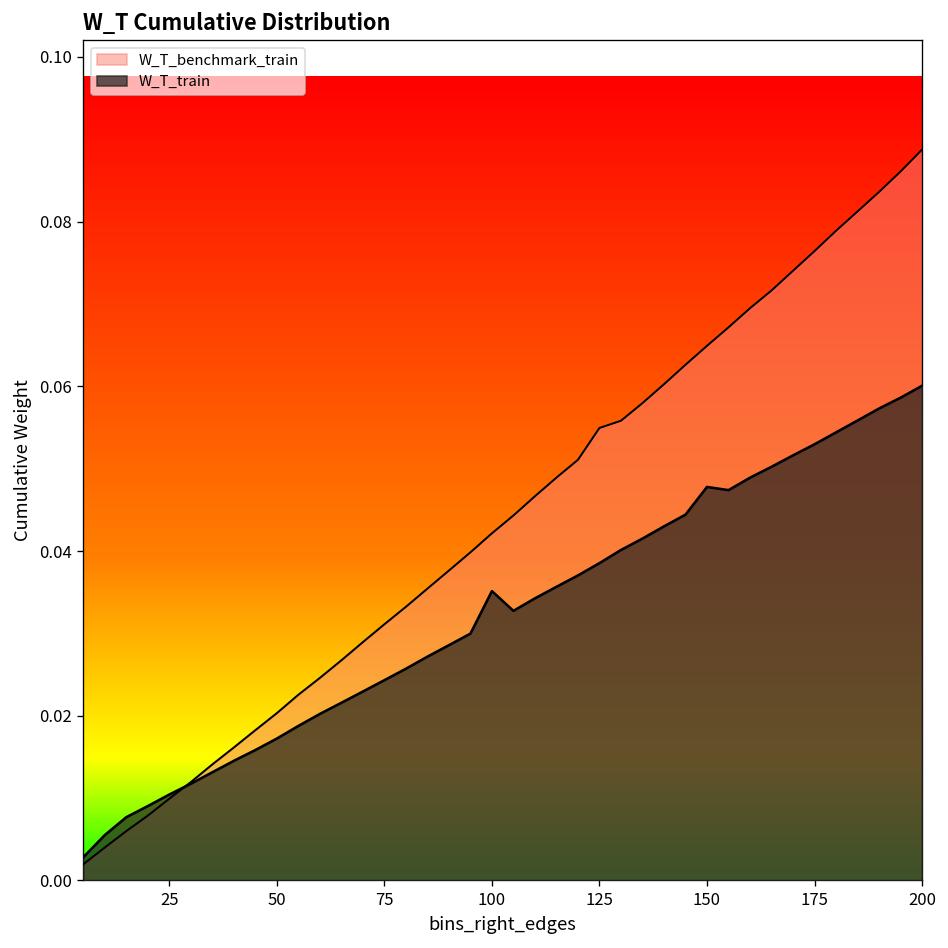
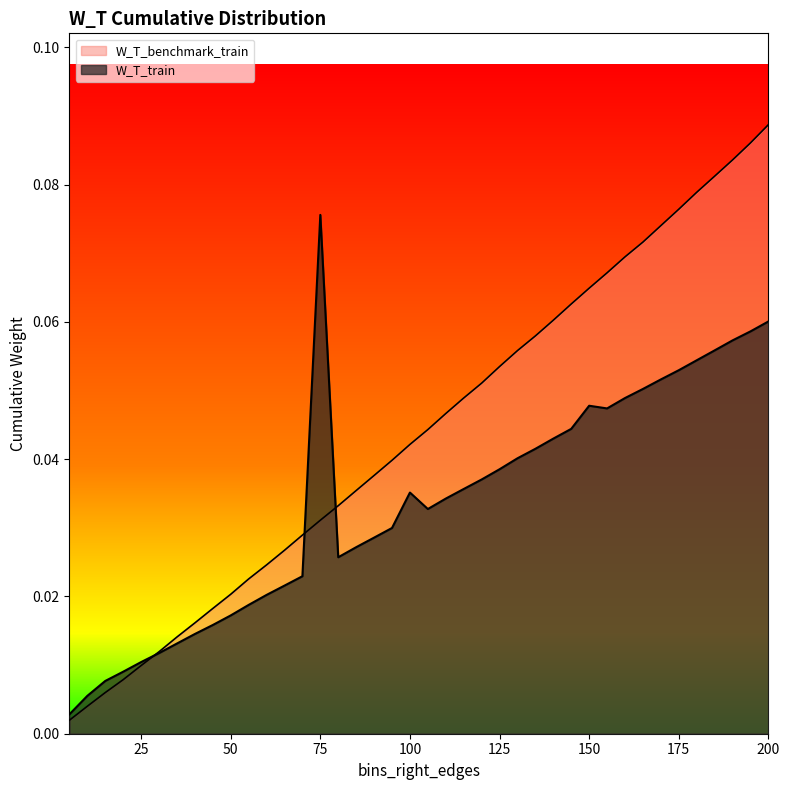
W_T_train, 75: 0.024 -> 0.076
W_T_benchmark_train, 125: 0.055 -> 0.053
